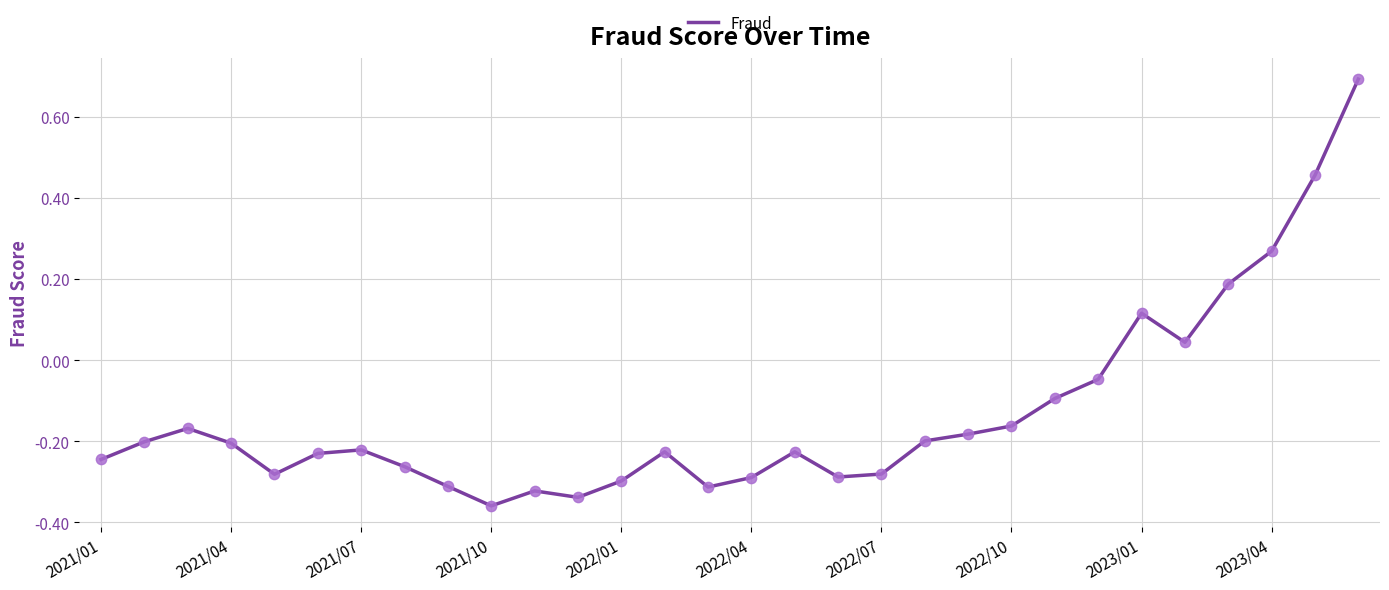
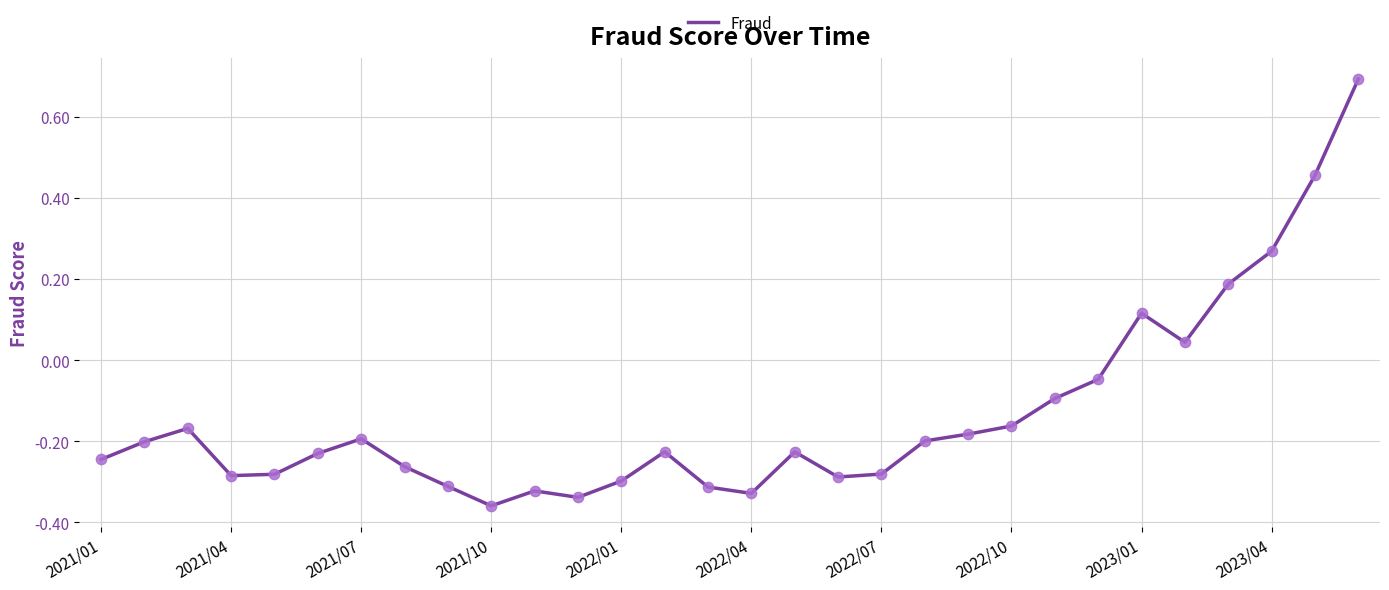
2021/04: -0.20 -> -0.28
2021/07: -0.22 -> -0.19
2022/04: -0.29 -> -0.33
